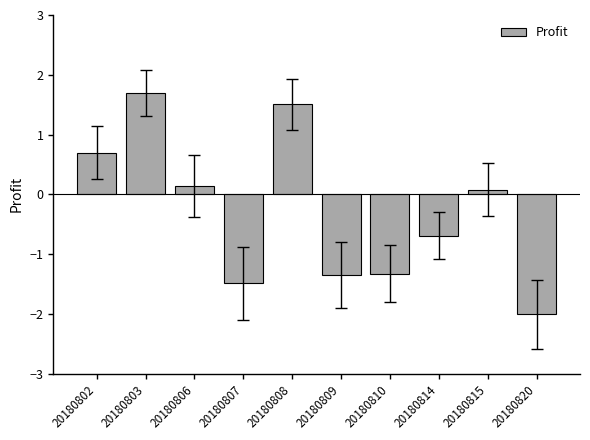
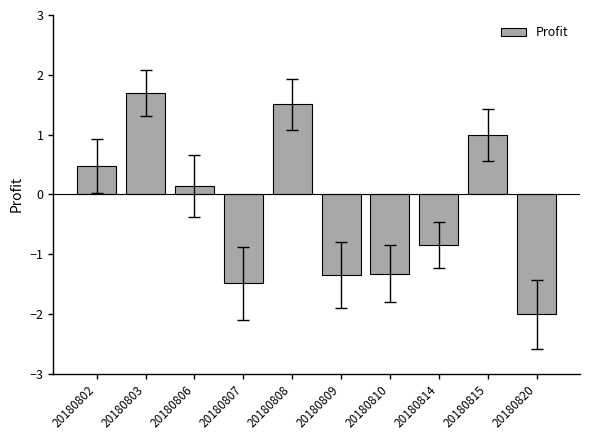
Profit, 20180802: 0.7 -> 0.5
Profit, 20180814: -0.7 -> -0.8
Profit, 20180815: 0.1 -> 1.0
